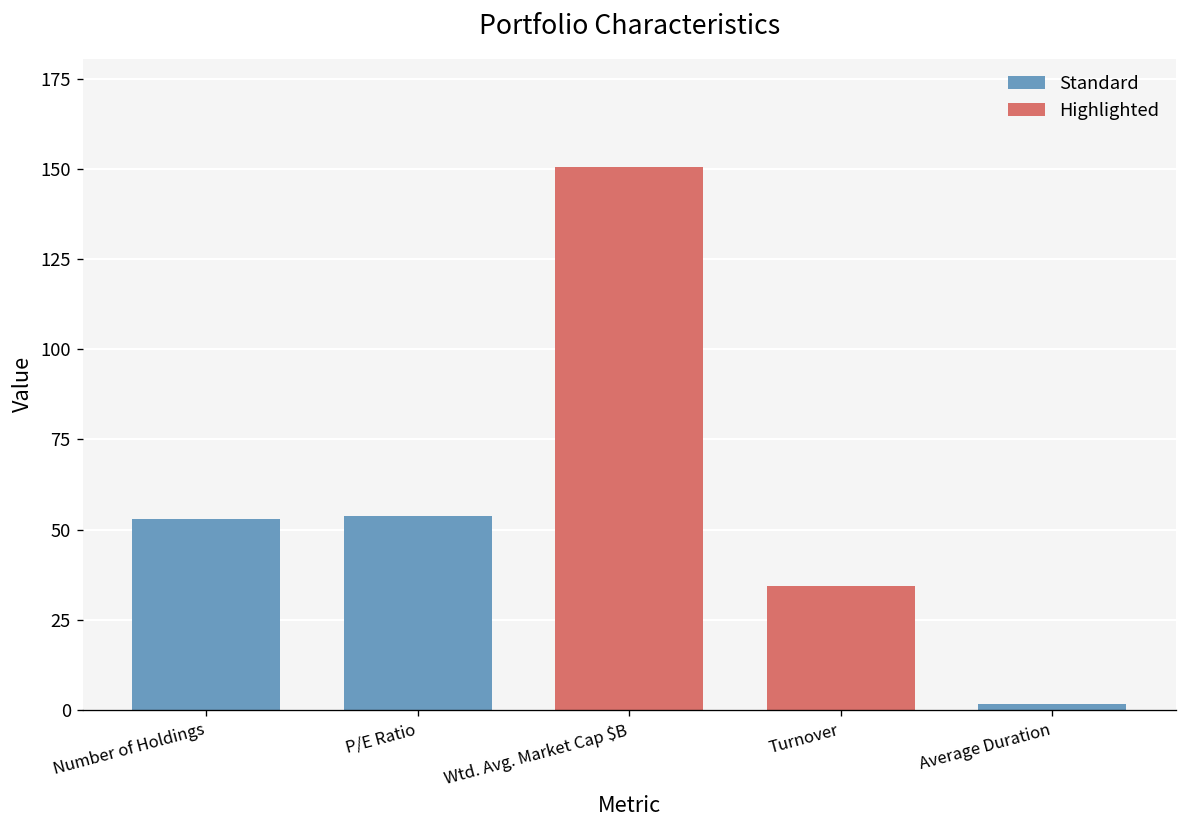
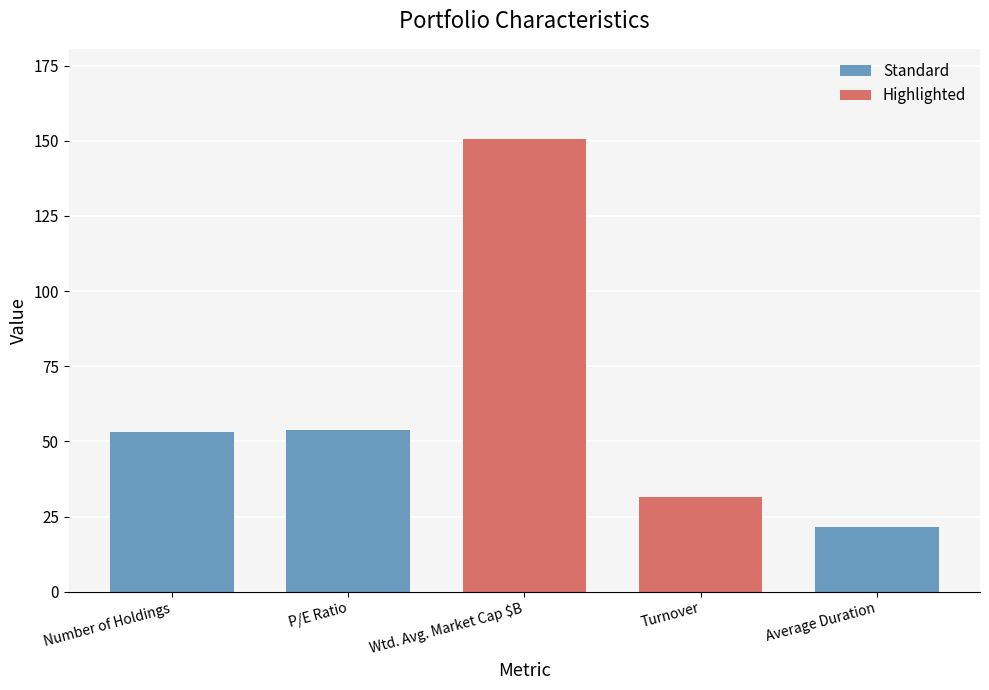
Highlighted, Turnover: 34 -> 32
Standard, Average Duration: 2 -> 22
